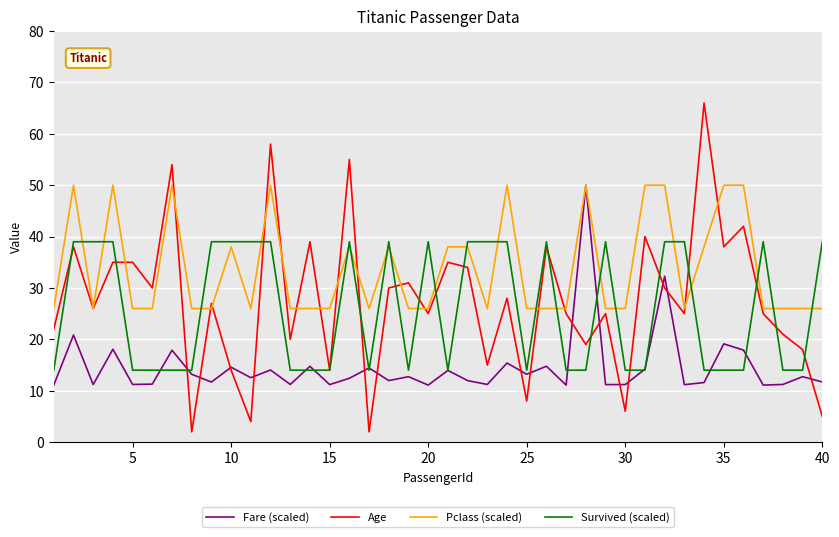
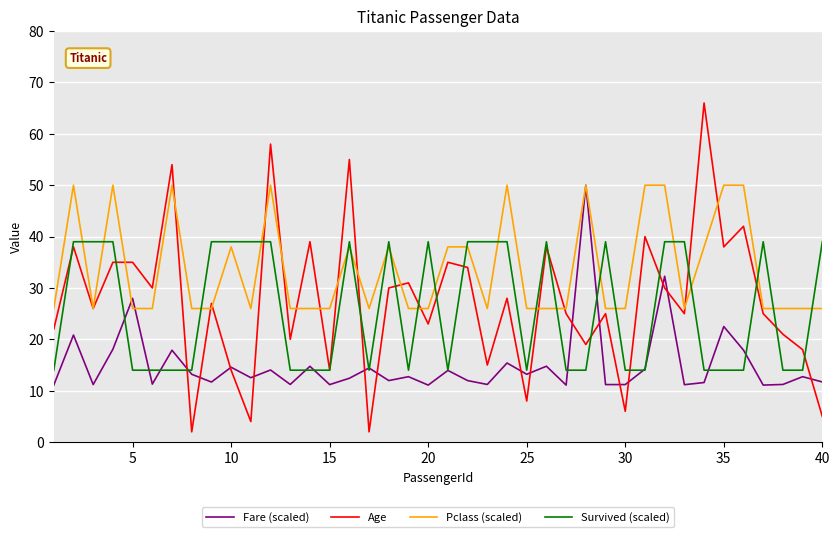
Fare (scaled), 5: 11 -> 28
Age, 20: 25 -> 23
Fare (scaled), 35: 19 -> 22
